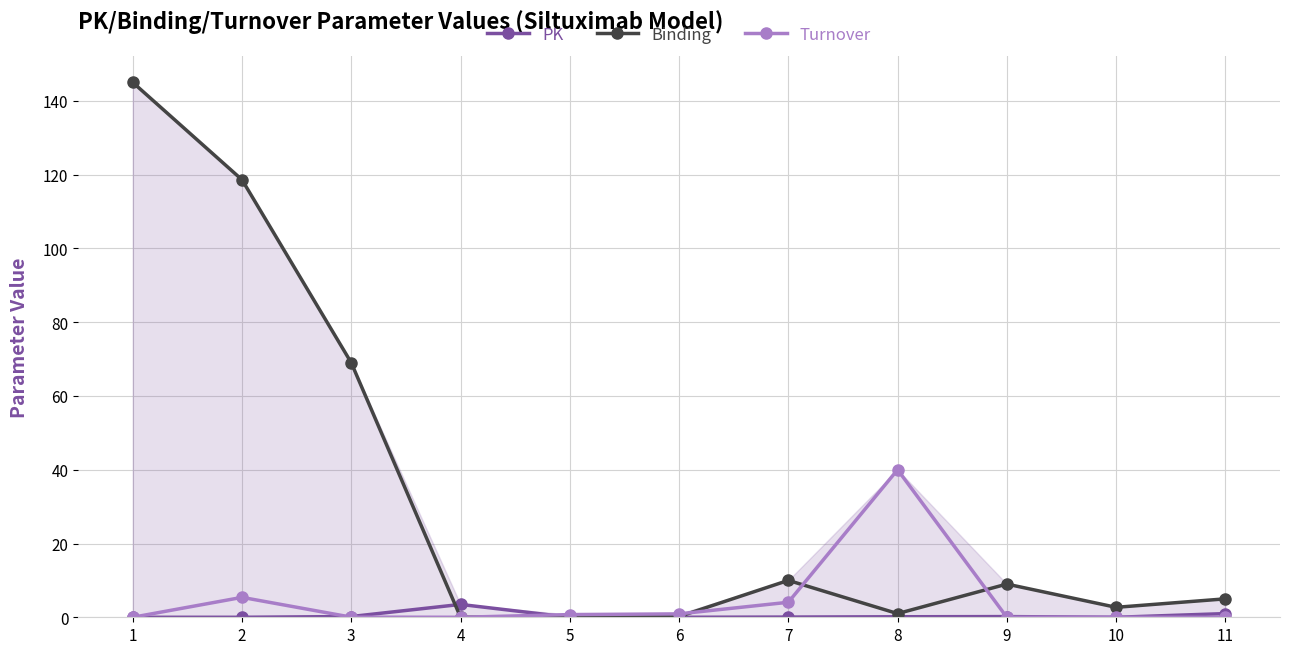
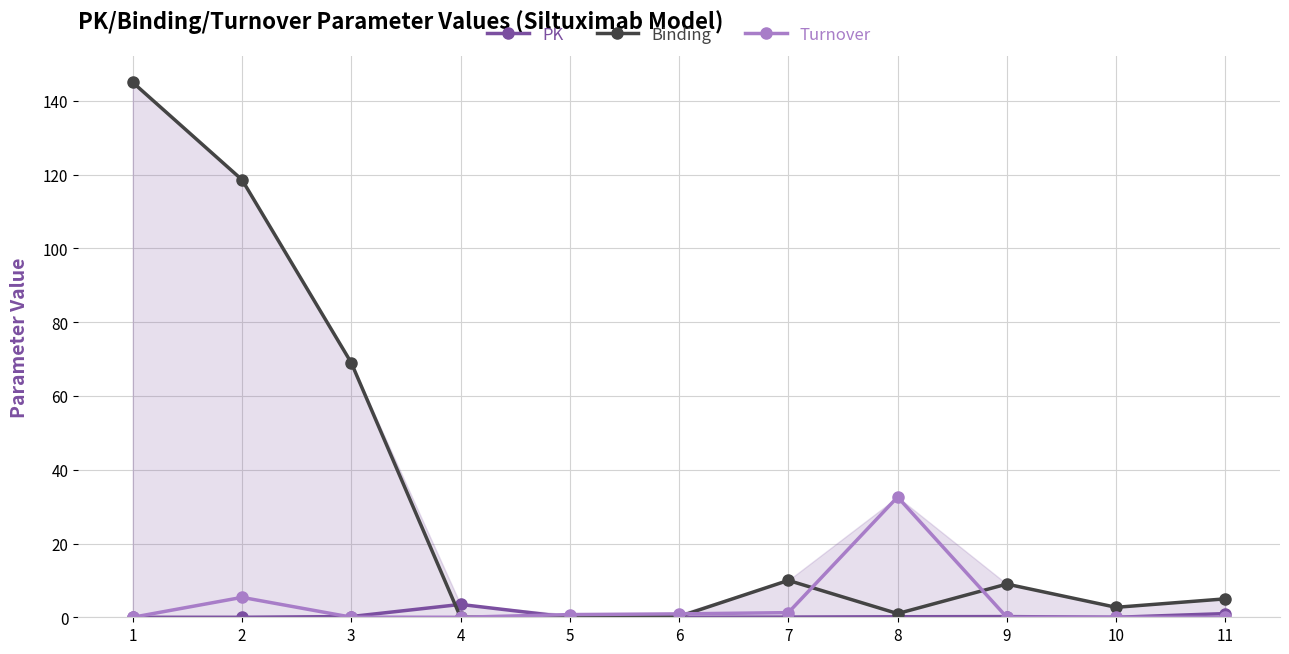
Turnover, 7: 4 -> 1
Turnover, 8: 40 -> 33
